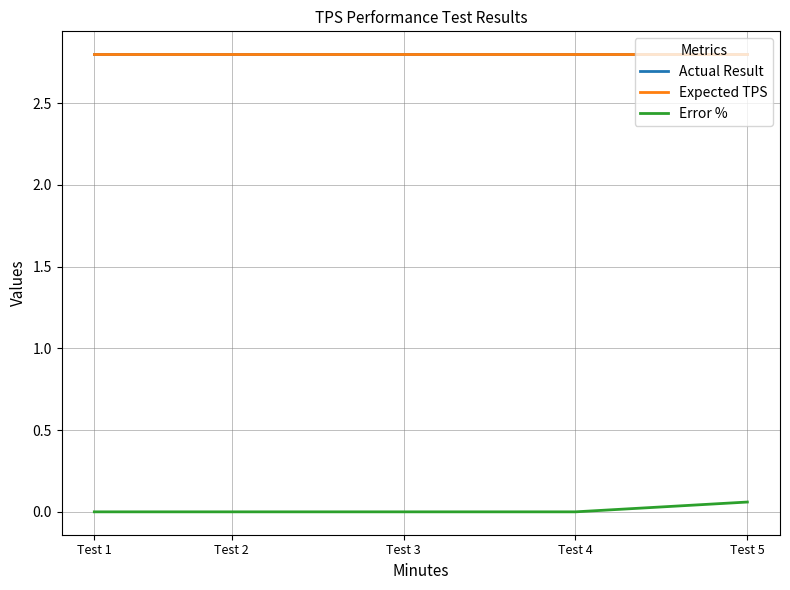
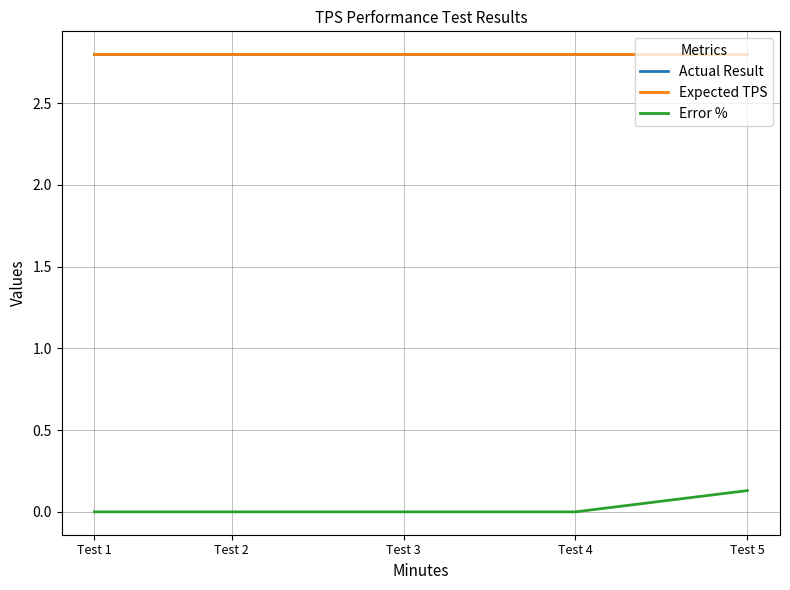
Error %, Test 5: 0.06 -> 0.13
